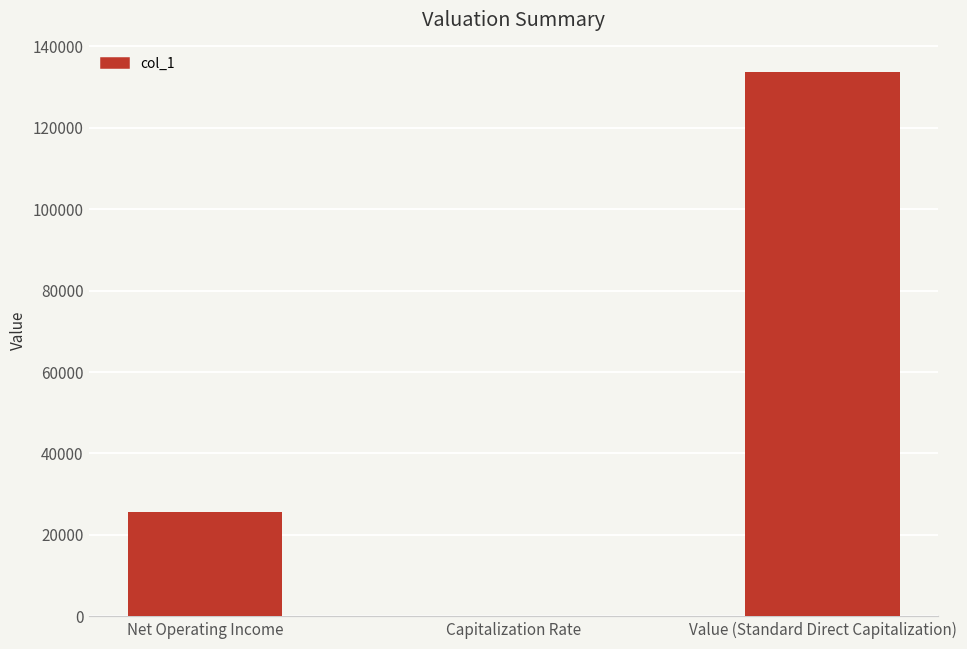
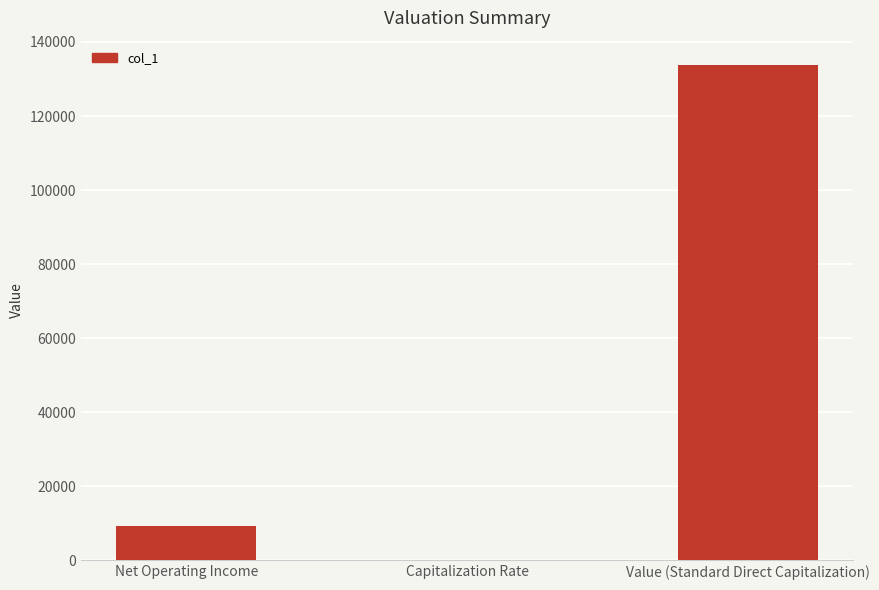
Net Operating Income: 26000 -> 9000
